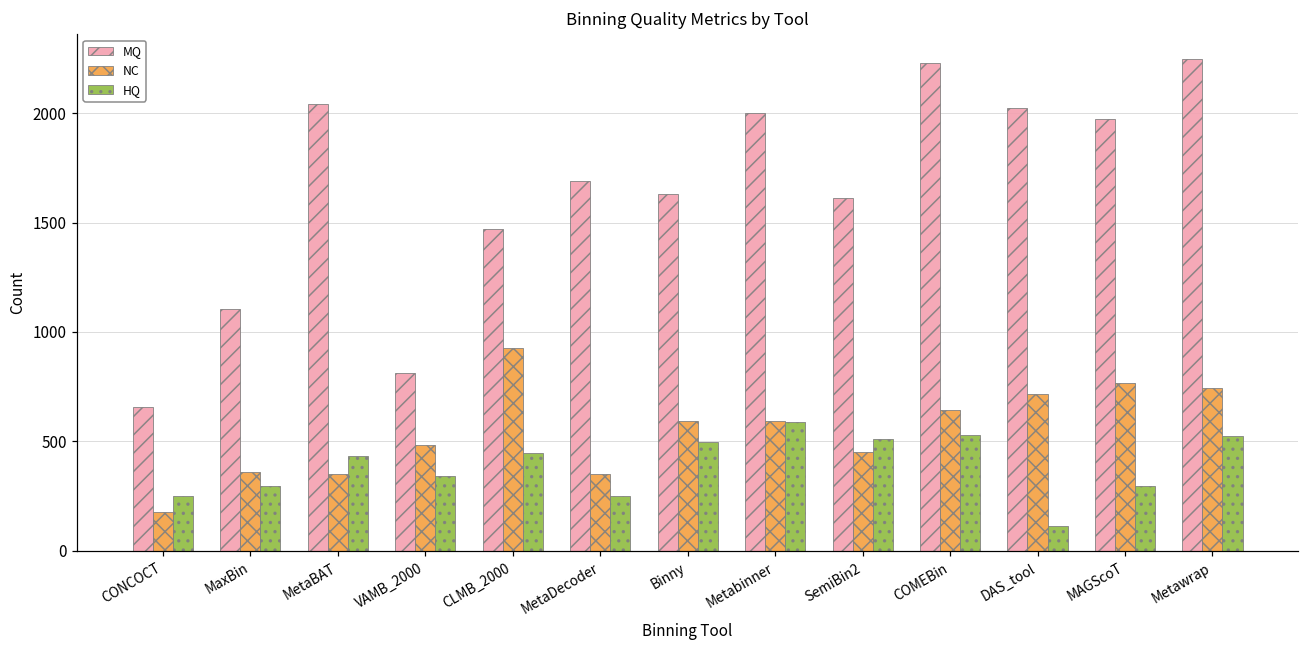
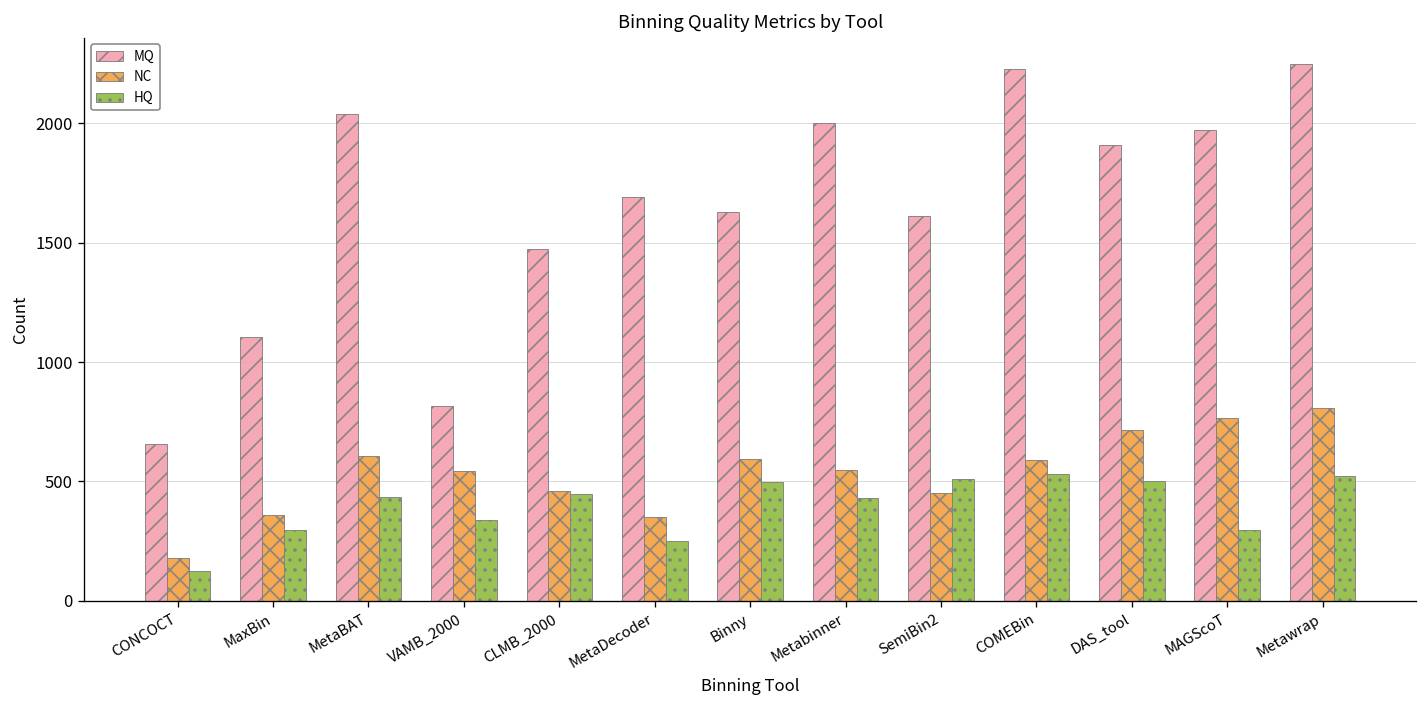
HQ, CONCOCT: 250 -> 130
NC, MetaBAT: 350 -> 610
NC, VAMB_2000: 480 -> 540
NC, CLMB_2000: 930 -> 460
NC, Metabinner: 590 -> 550
HQ, Metabinner: 590 -> 430
NC, COMEBin: 640 -> 590
MQ, DAS_tool: 2020 -> 1910
HQ, DAS_tool: 110 -> 500
NC, Metawrap: 750 -> 810
